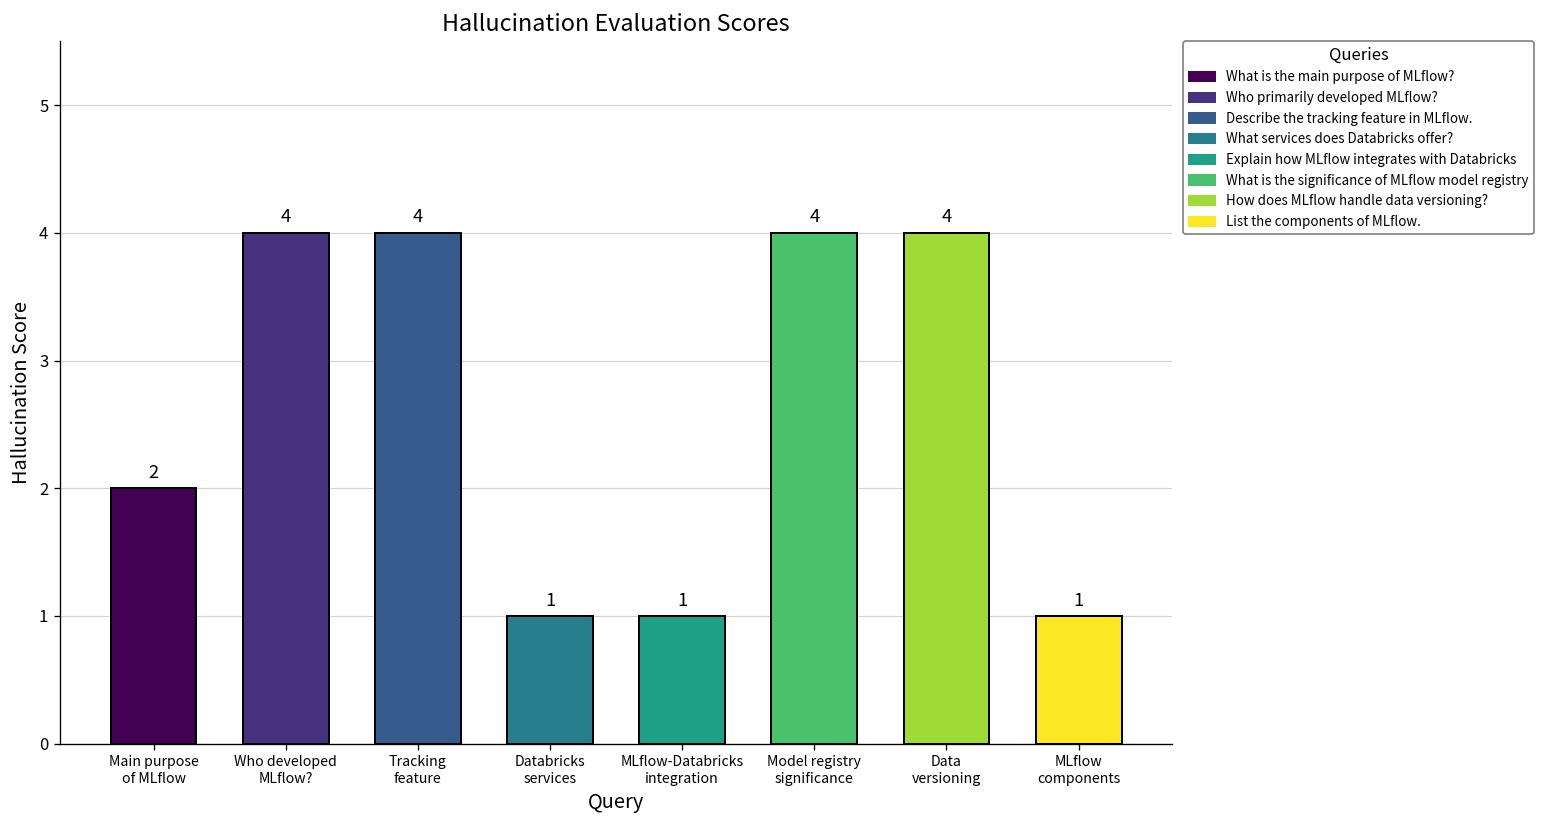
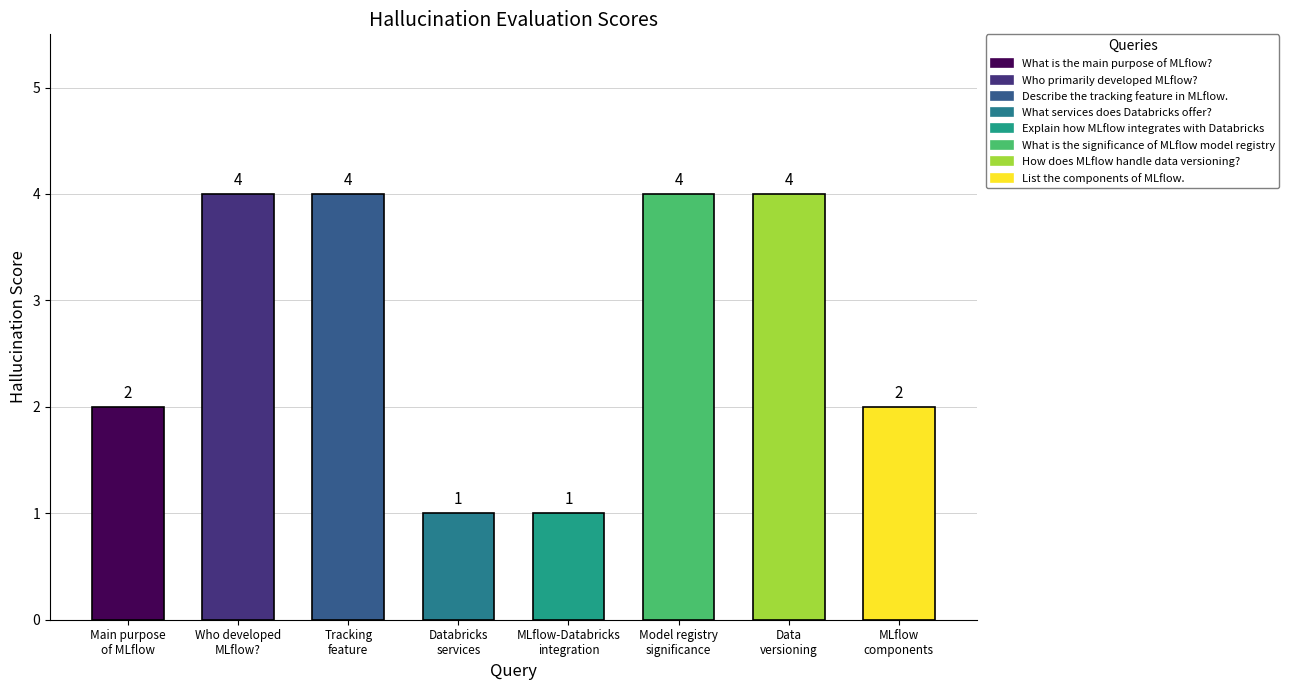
MLflow components: 1 -> 2
